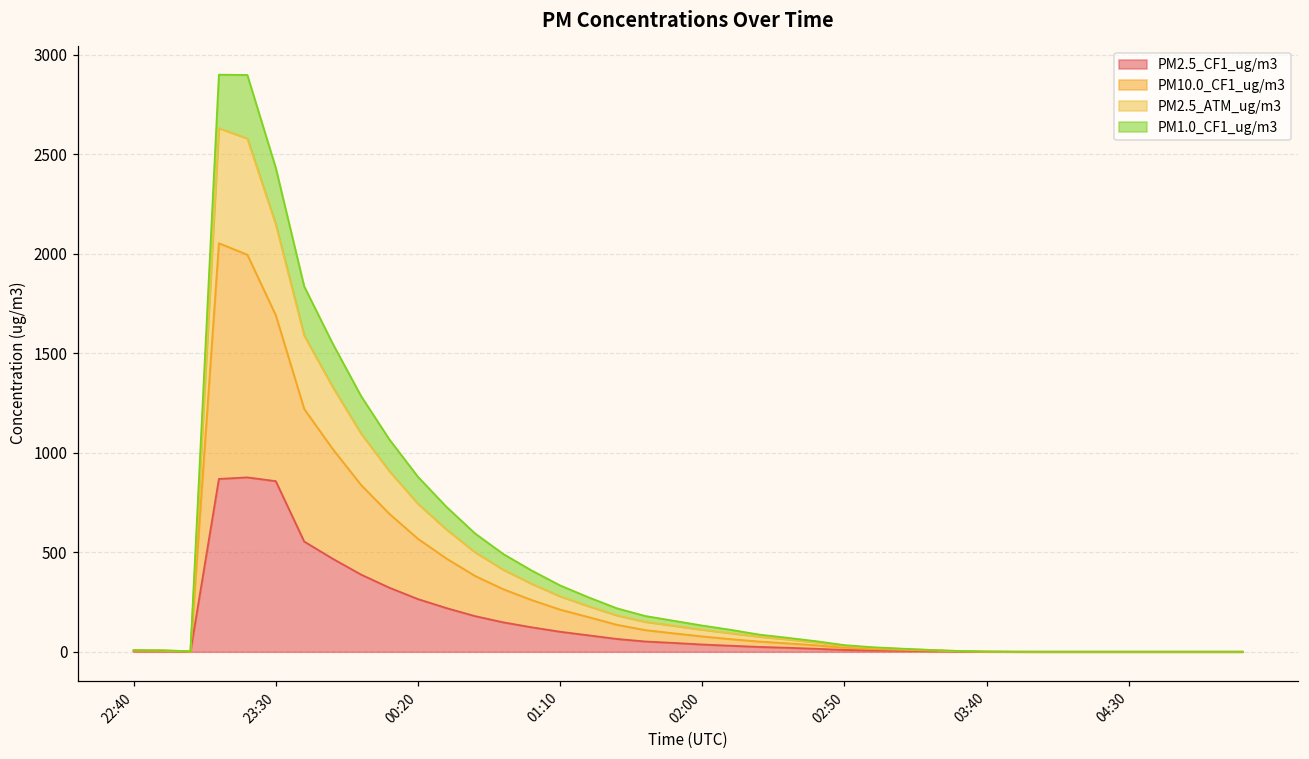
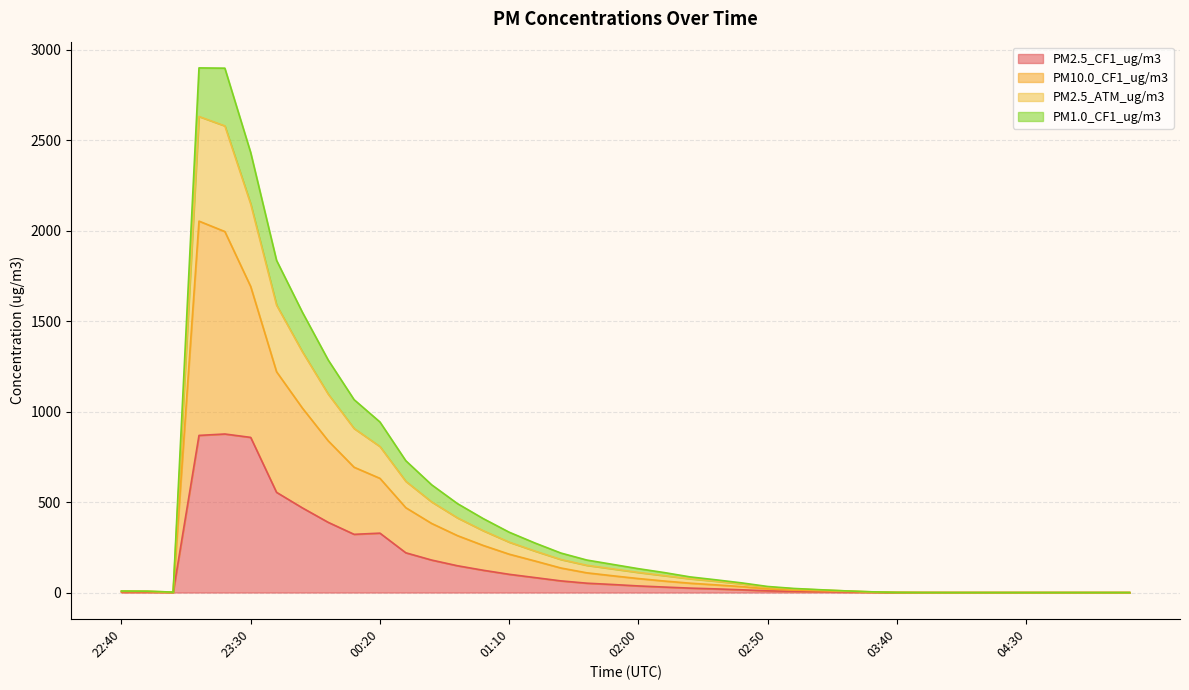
PM2.5_CF1_ug/m3, 00:20: 260 -> 330
